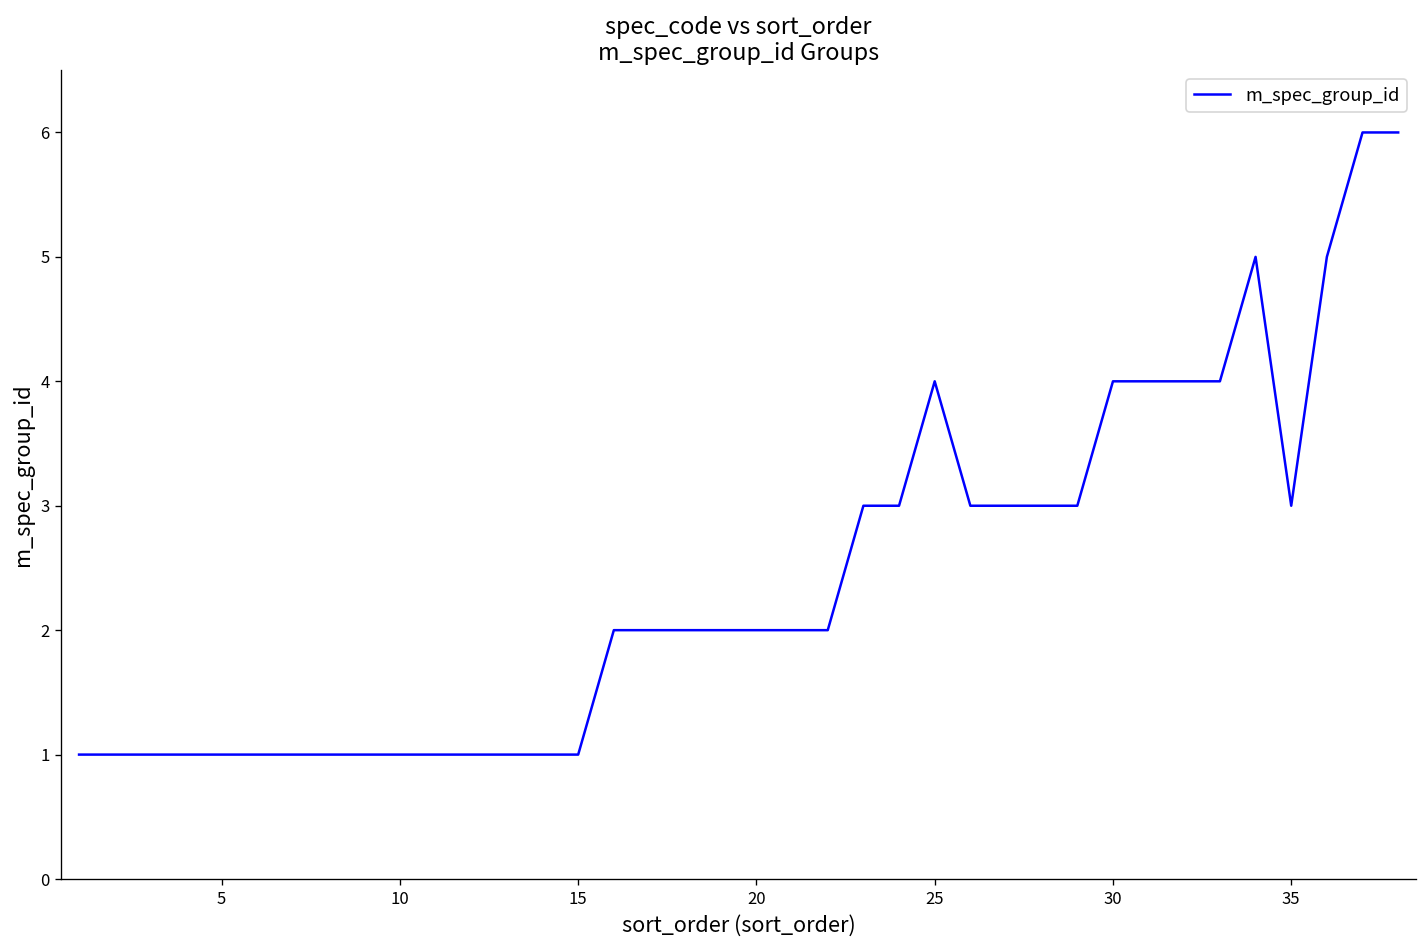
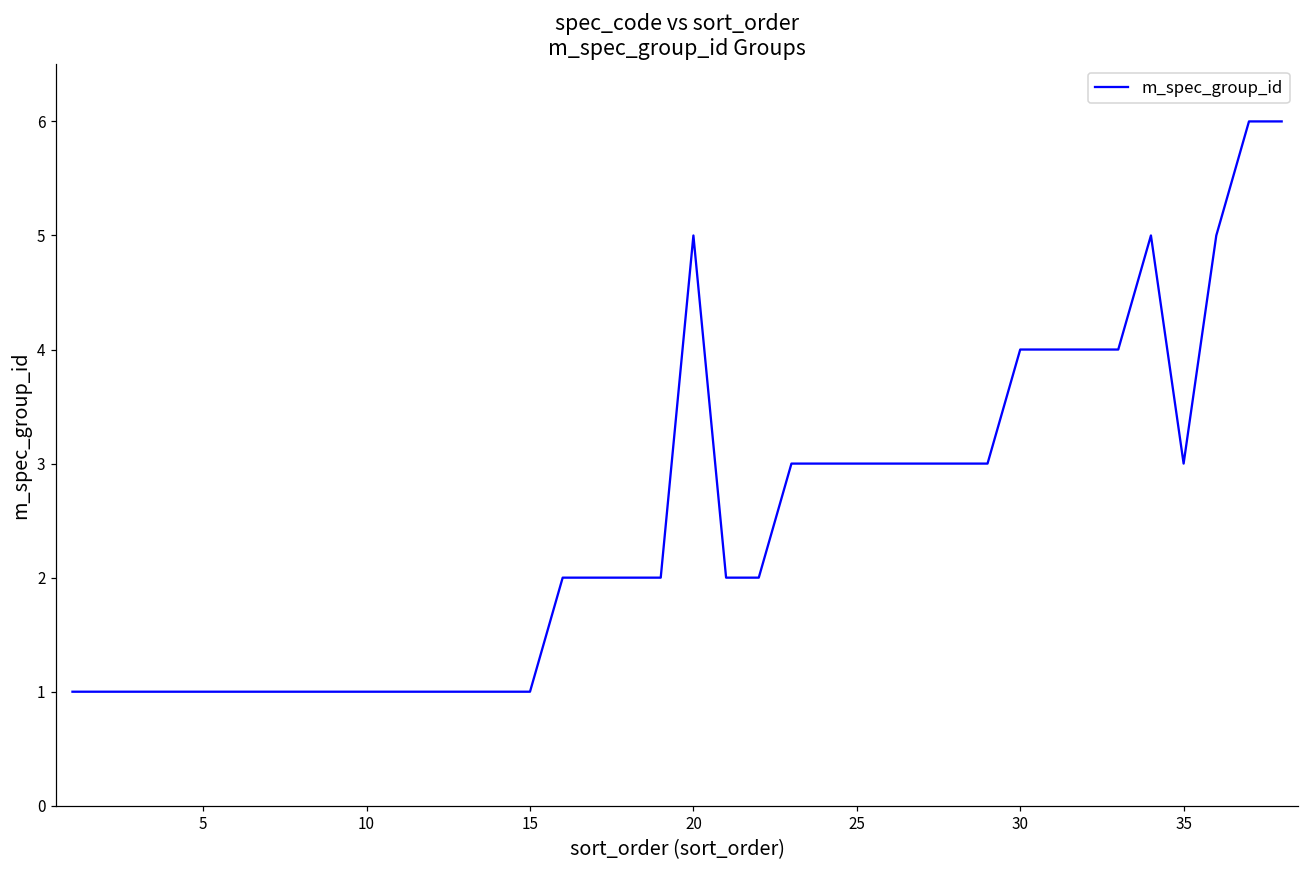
20: 2 -> 5
25: 4 -> 3
